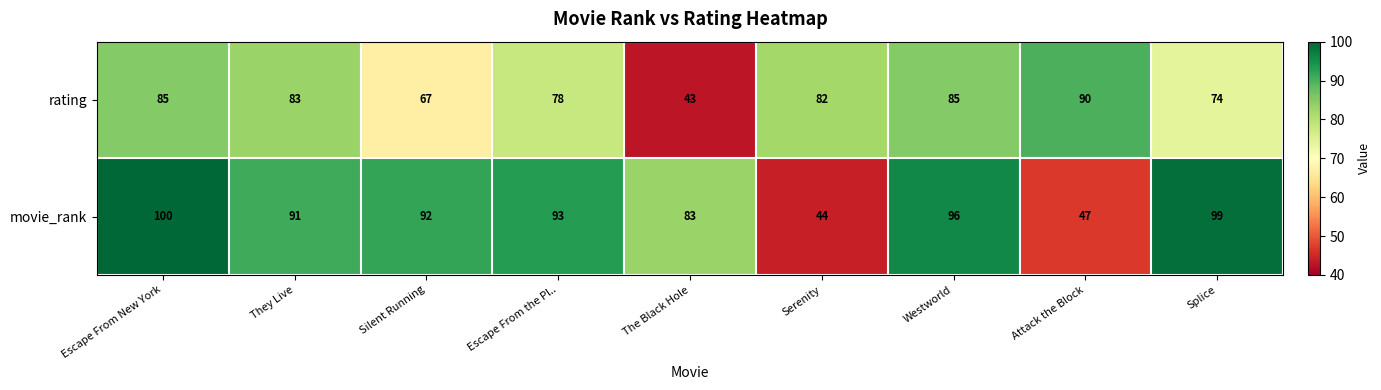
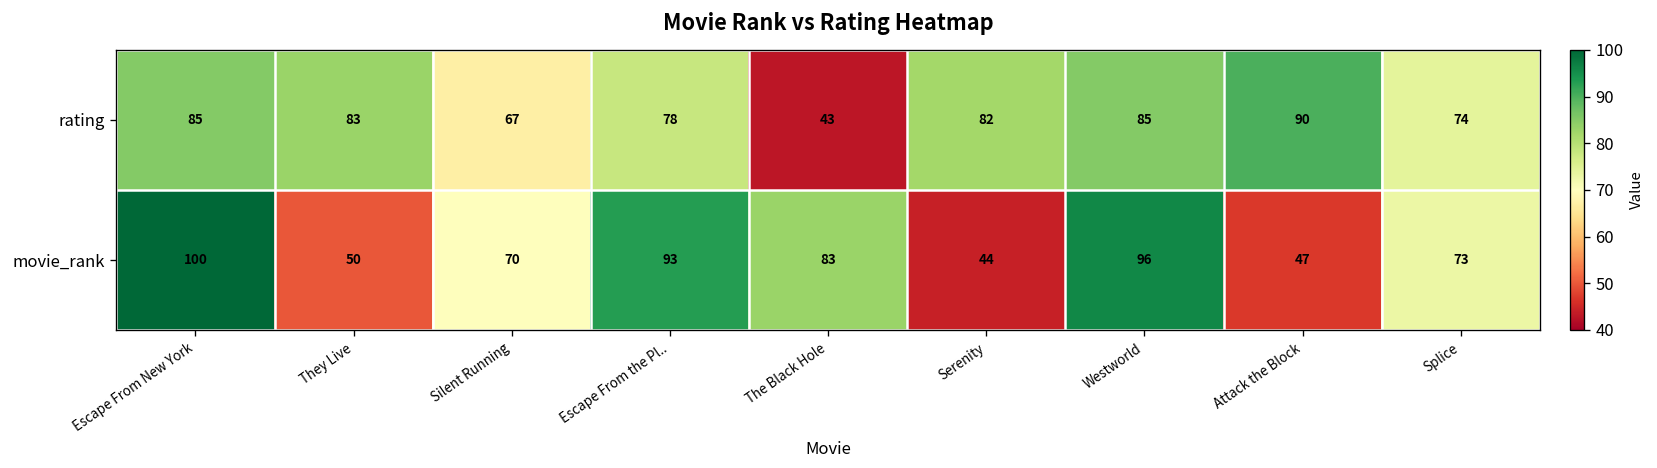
movie_rank, They Live: 91 -> 50
movie_rank, Silent Running: 92 -> 70
movie_rank, Splice: 99 -> 73
